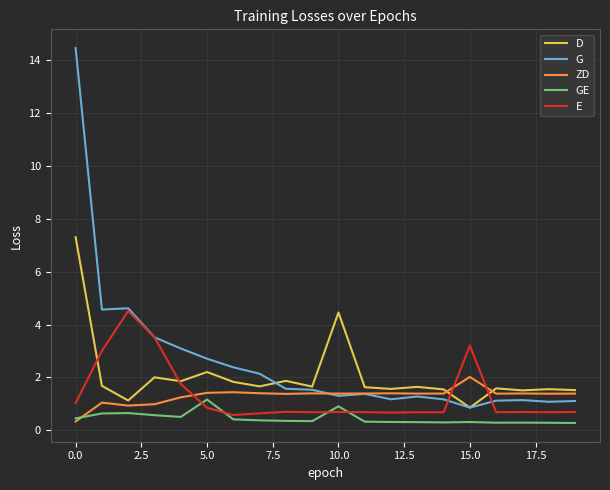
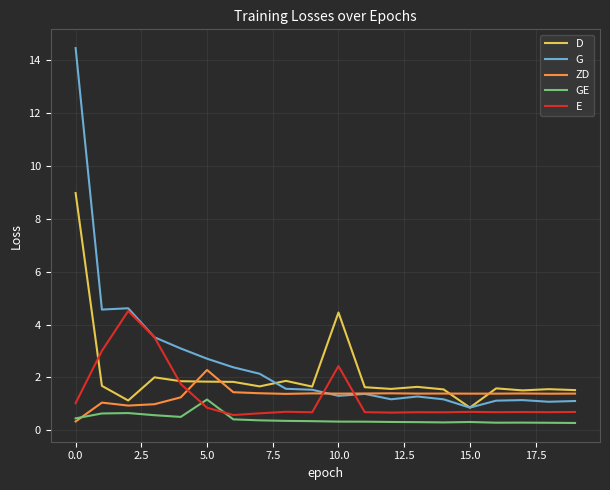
D, 0.0: 7.3 -> 9.0
D, 5.0: 2.2 -> 1.8
ZD, 5.0: 1.4 -> 2.3
GE, 10.0: 0.9 -> 0.3
E, 10.0: 0.7 -> 2.4
ZD, 15.0: 2.0 -> 1.4
E, 15.0: 3.2 -> 0.7
